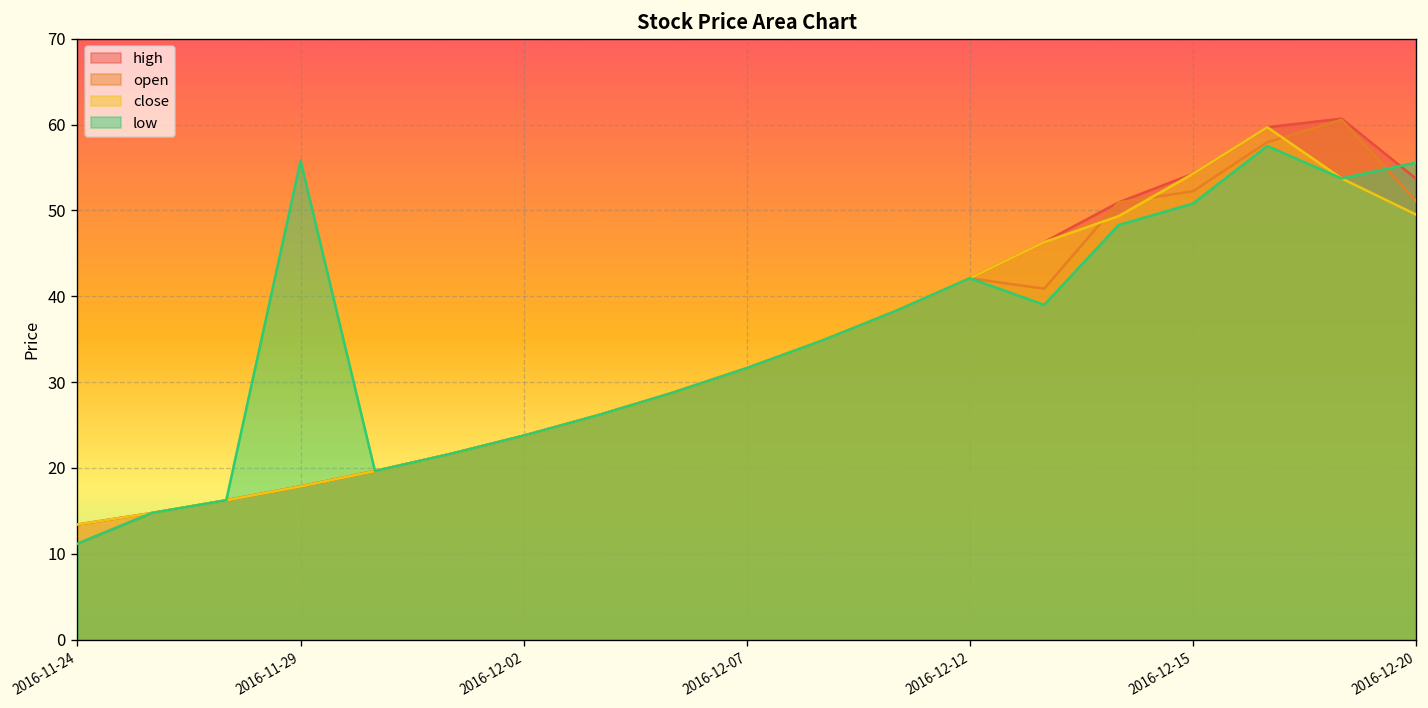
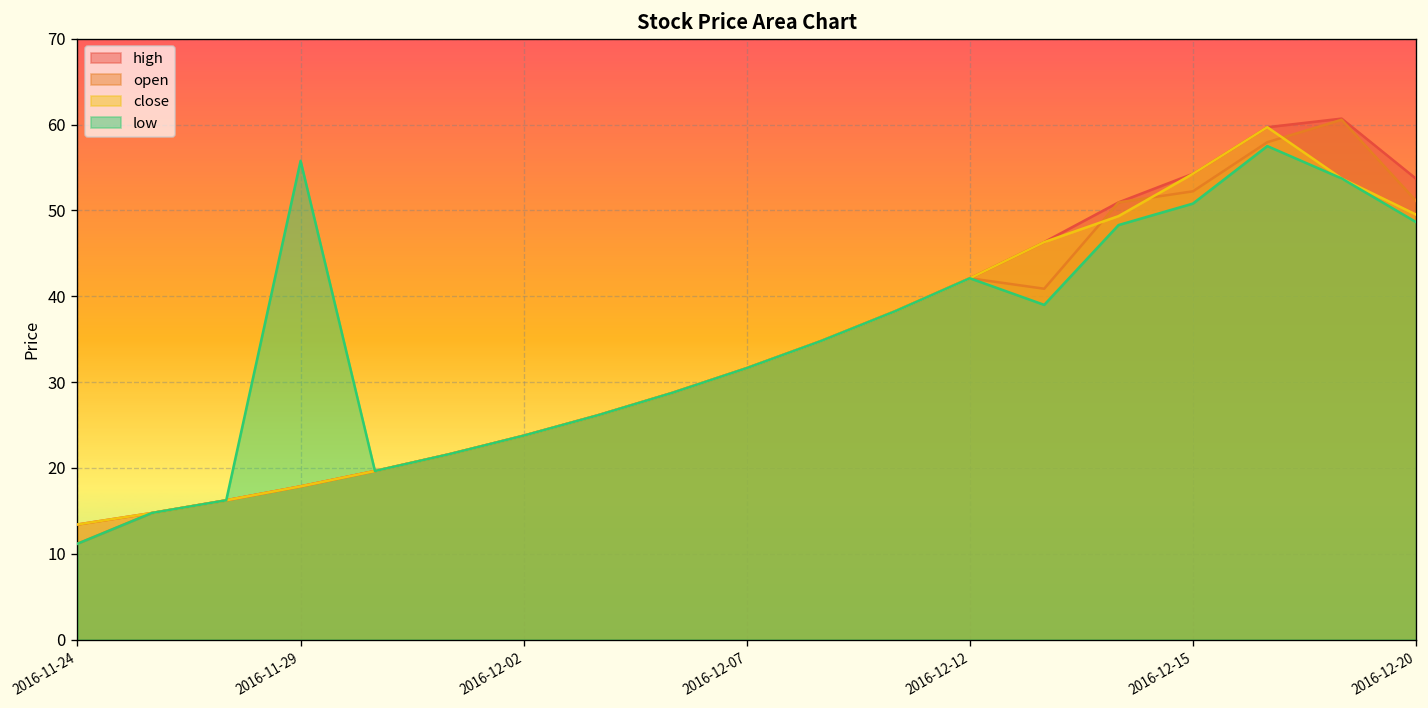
low, 2016-12-20: 56 -> 49
